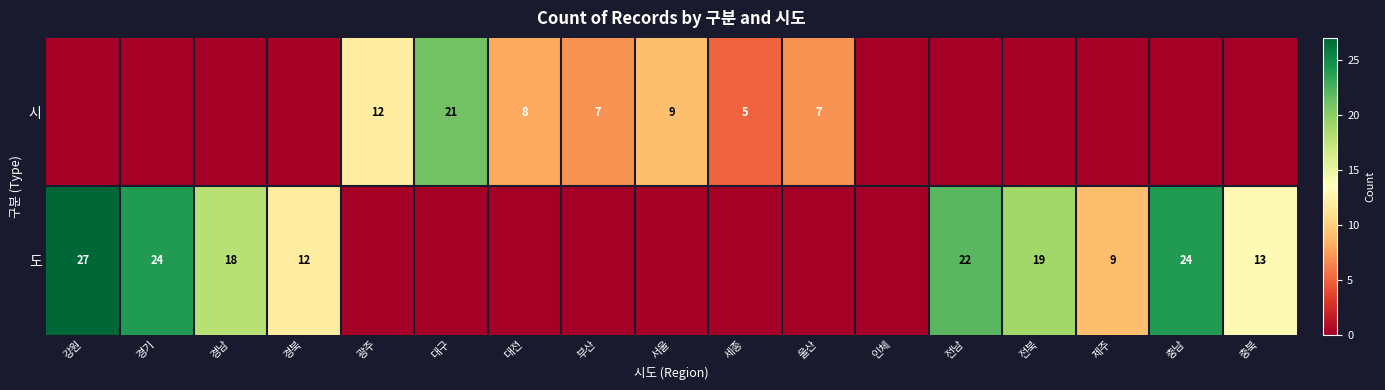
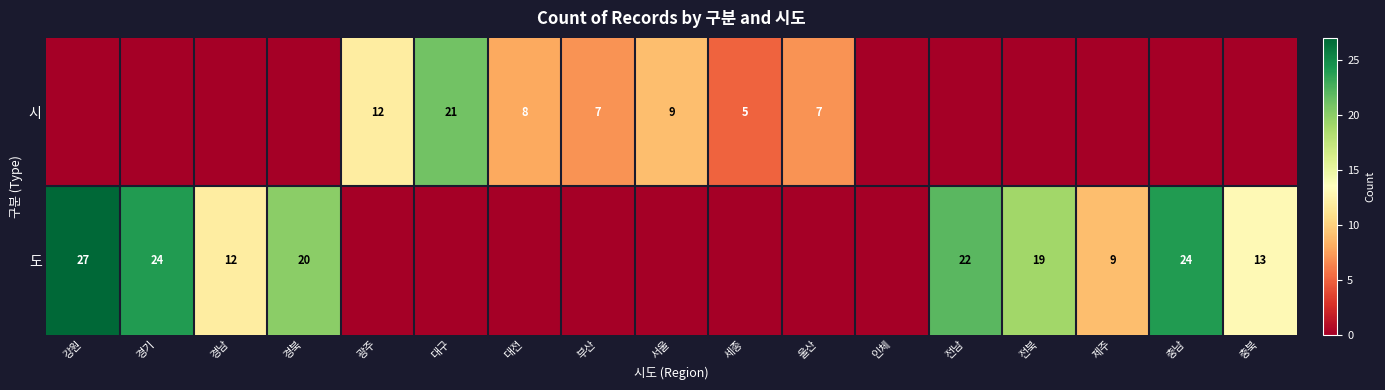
도, 경남: 18 -> 12
도, 경북: 12 -> 20
